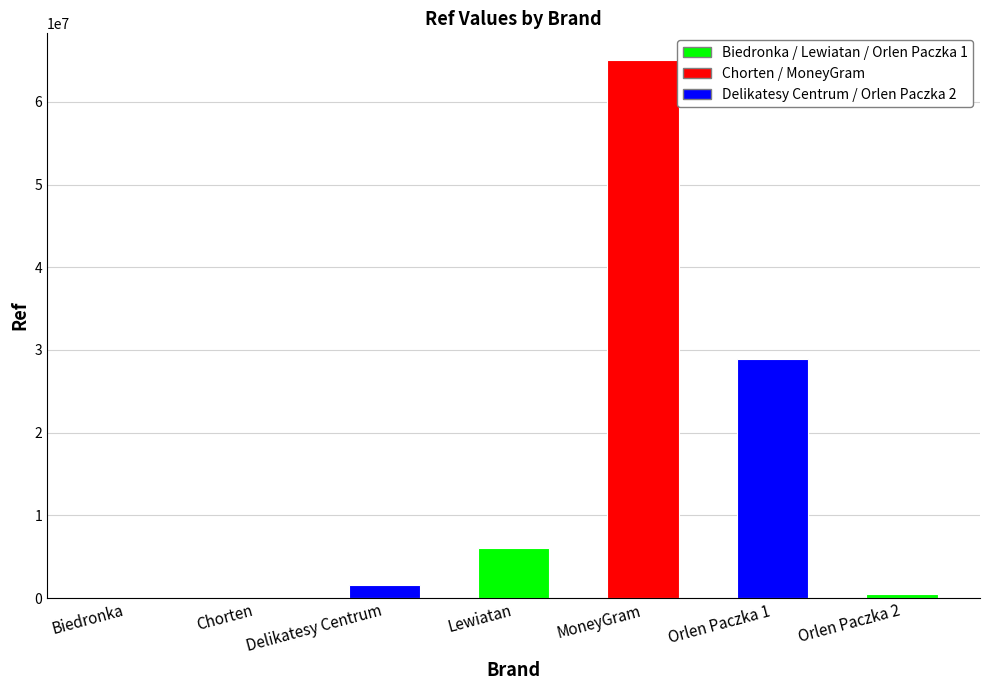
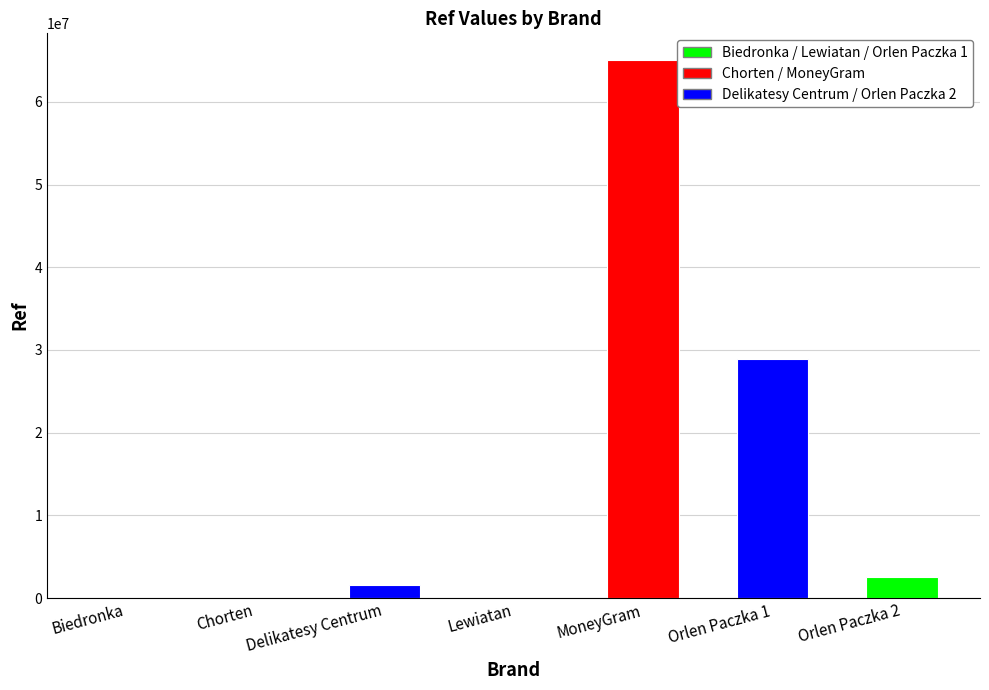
Lewiatan: 6000000 -> 0
Orlen Paczka 2: 0 -> 3000000
